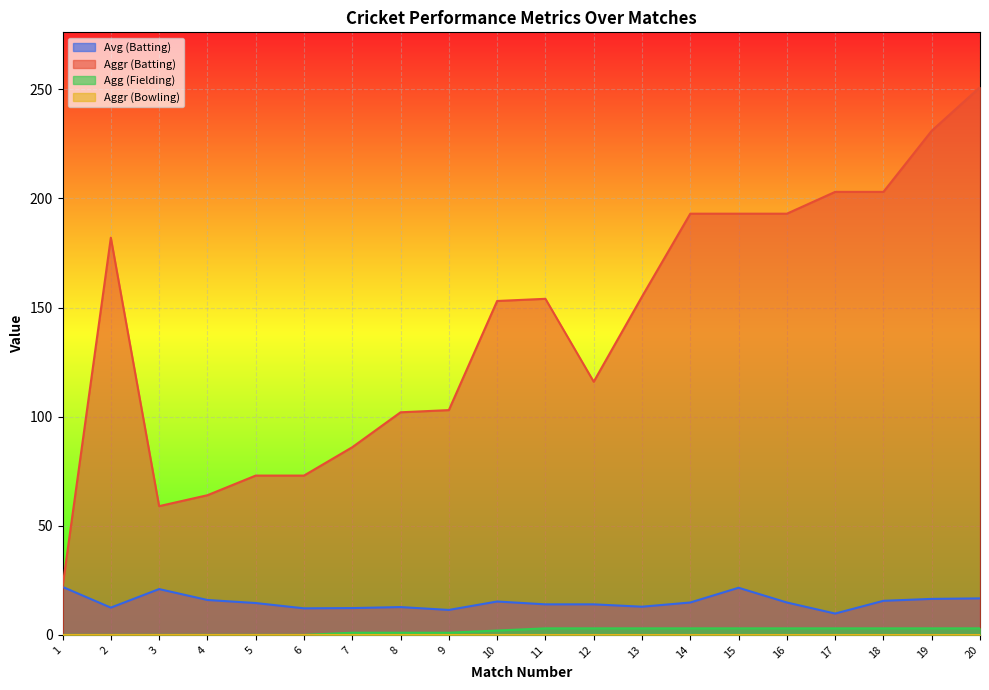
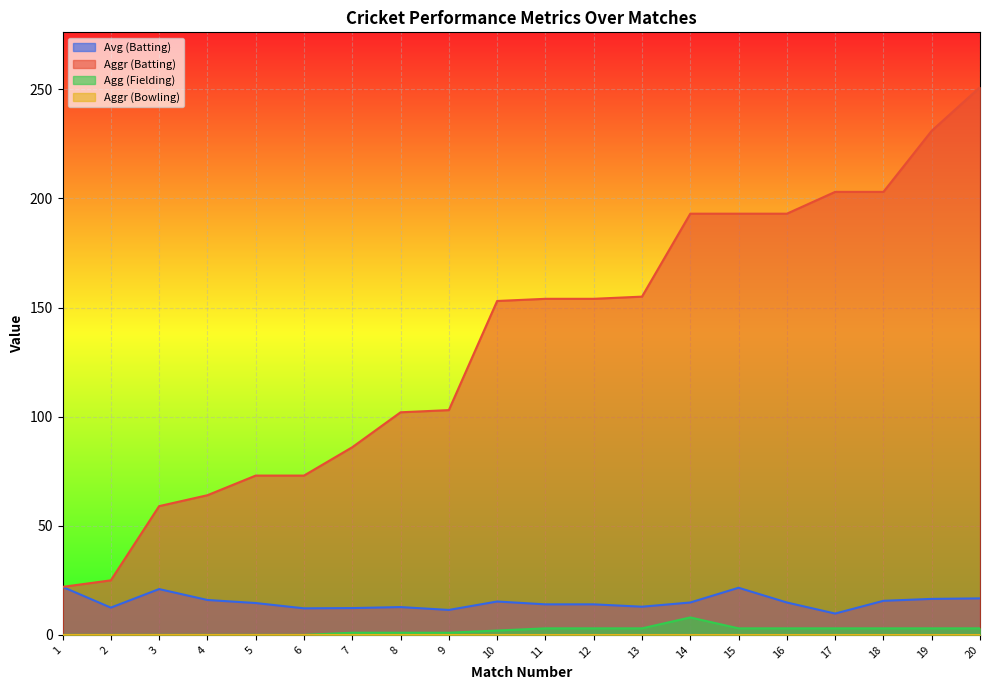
Aggr (Batting), 2: 182 -> 25
Aggr (Batting), 12: 116 -> 154
Agg (Fielding), 14: 3 -> 8
